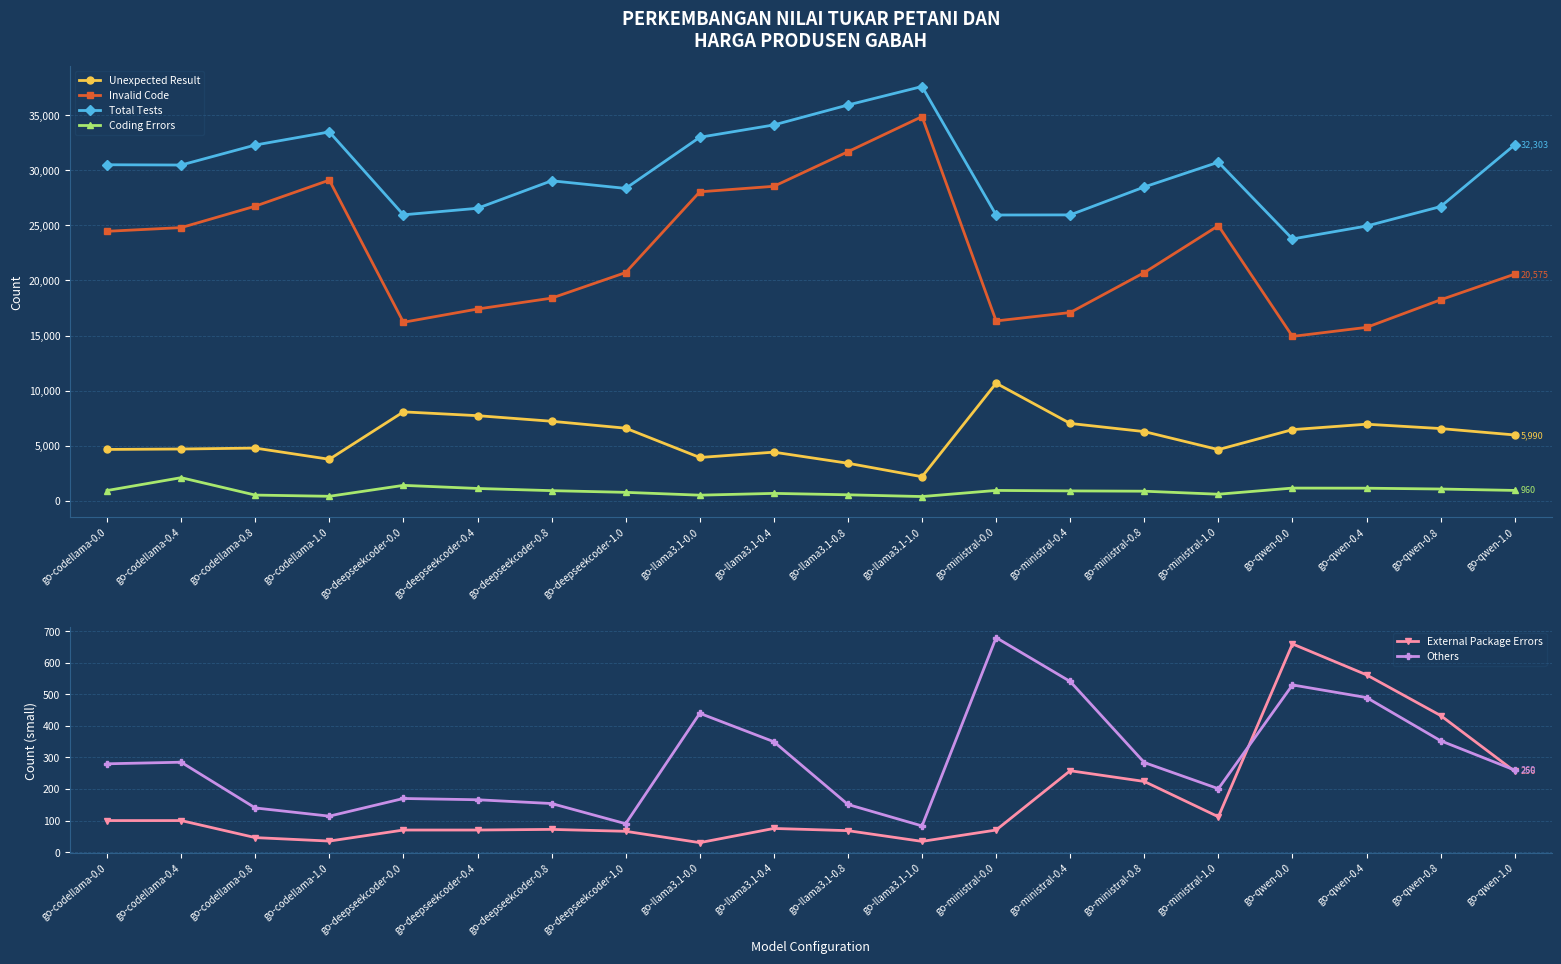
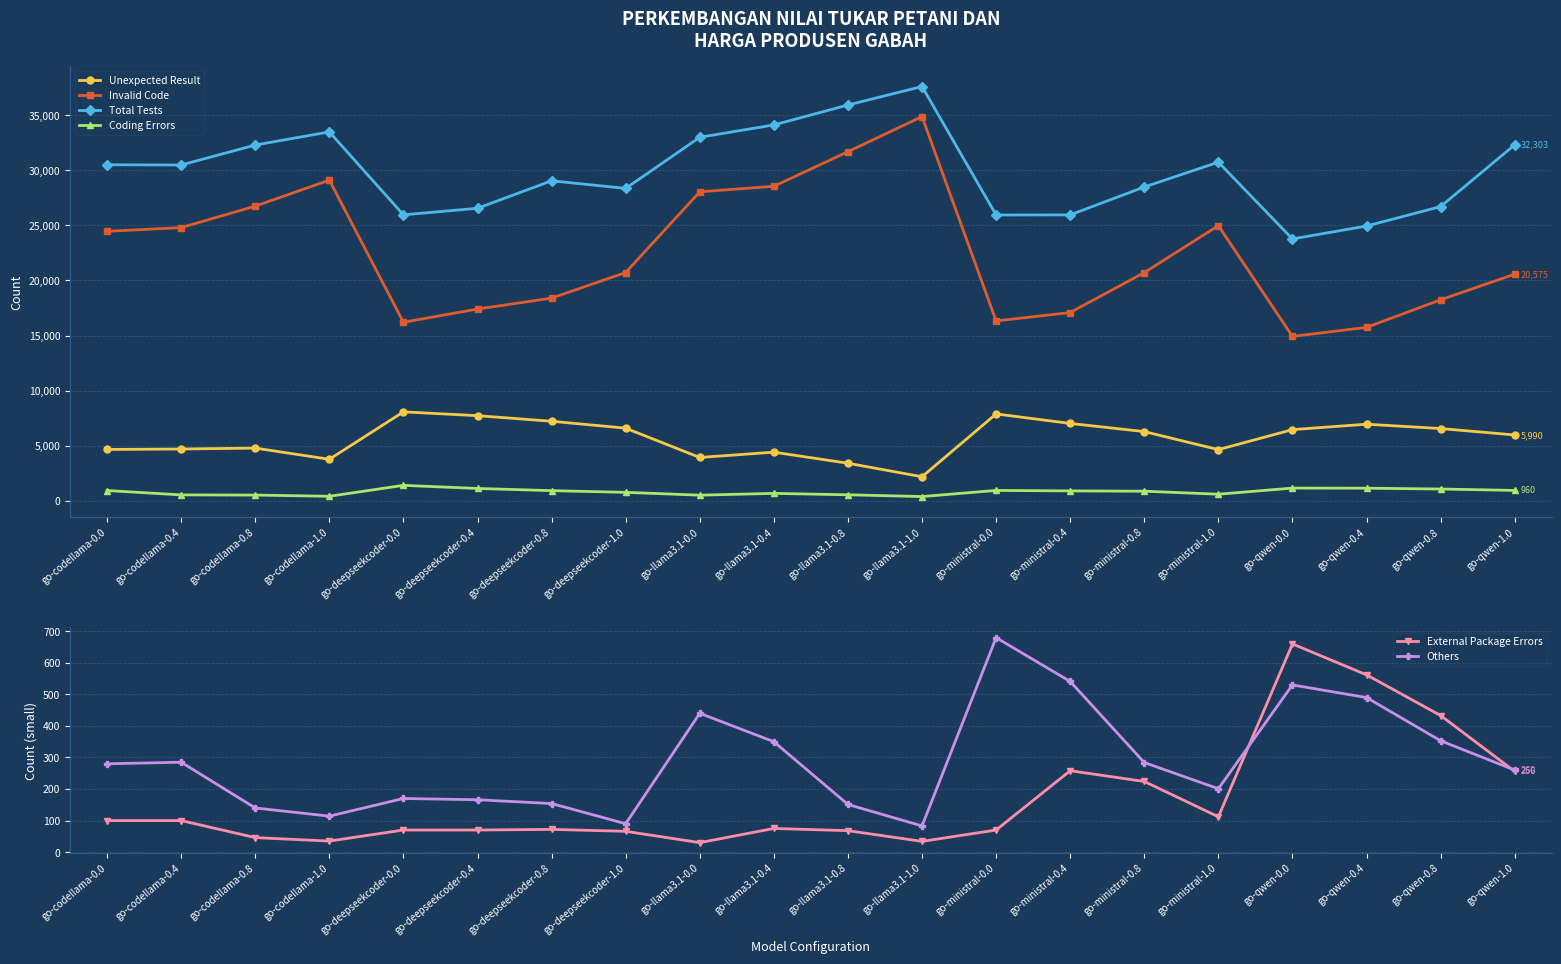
PERKEMBANGAN NILAI TUKAR PETANI DAN HARGA PRODUSEN GABAH, Coding Errors, go-codellama-0.4: 2,100 -> 600
PERKEMBANGAN NILAI TUKAR PETANI DAN HARGA PRODUSEN GABAH, Unexpected Result, go-ministral-0.0: 10,700 -> 7,900
